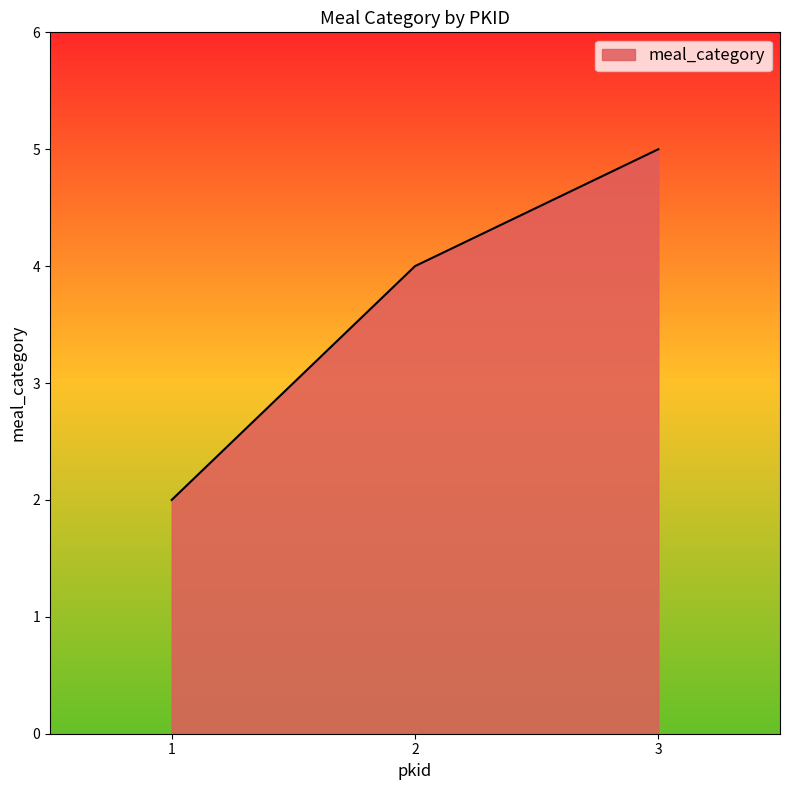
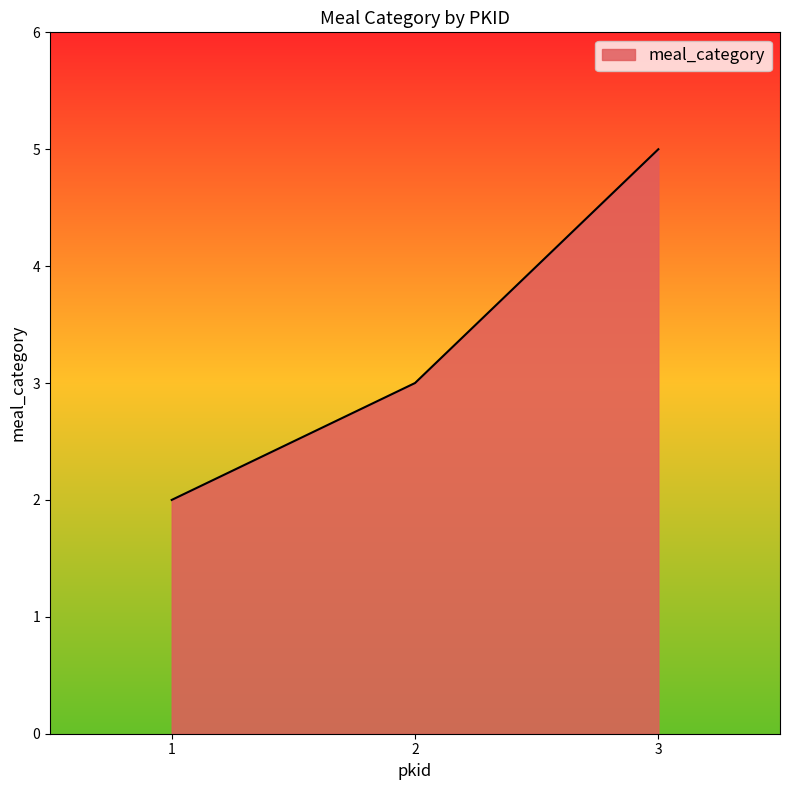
2: 4 -> 3
